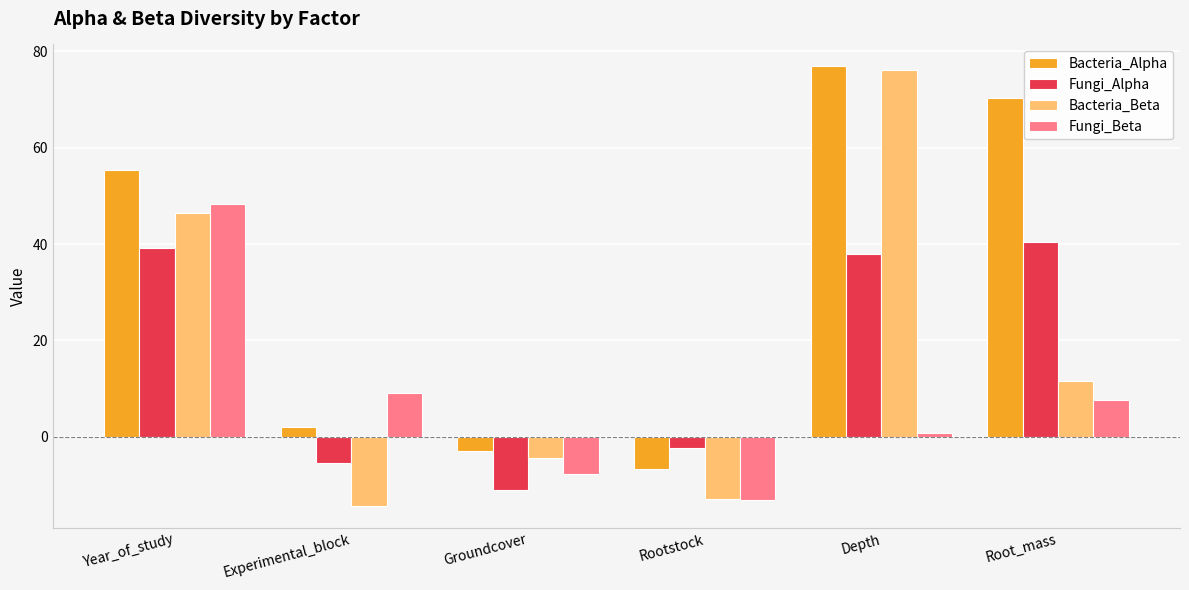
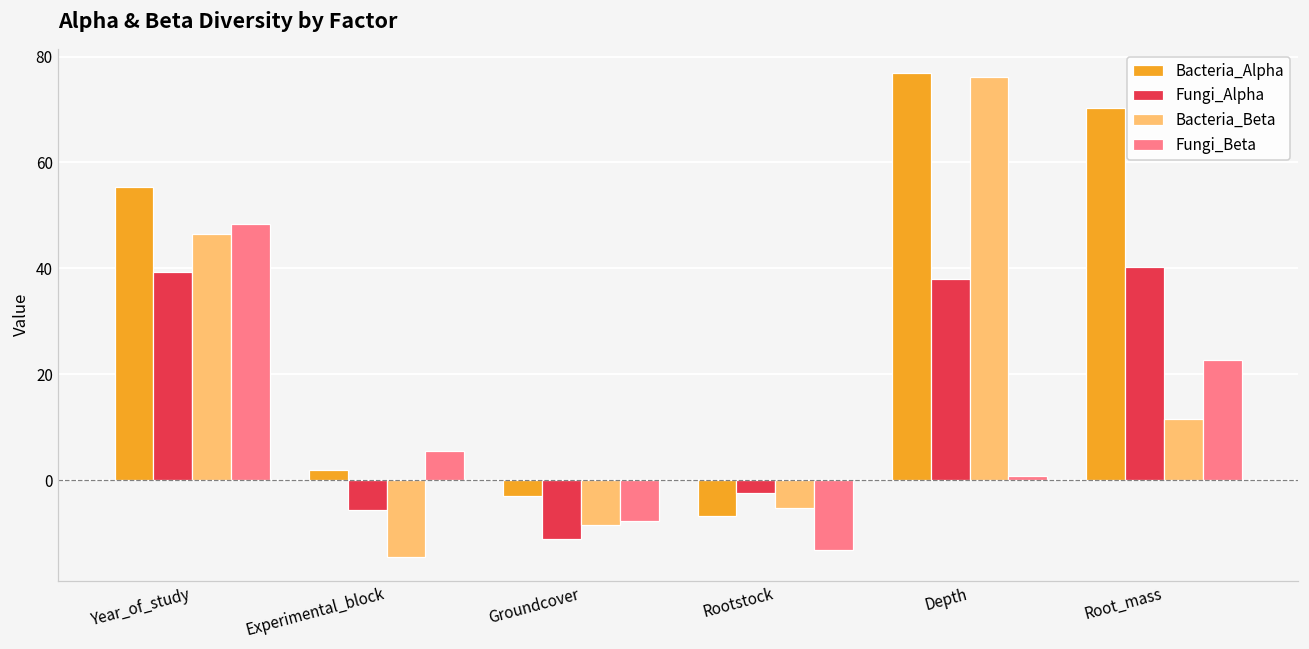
Fungi_Beta, Experimental_block: 9 -> 6
Bacteria_Beta, Groundcover: -4 -> -9
Bacteria_Beta, Rootstock: -13 -> -5
Fungi_Beta, Root_mass: 8 -> 23
